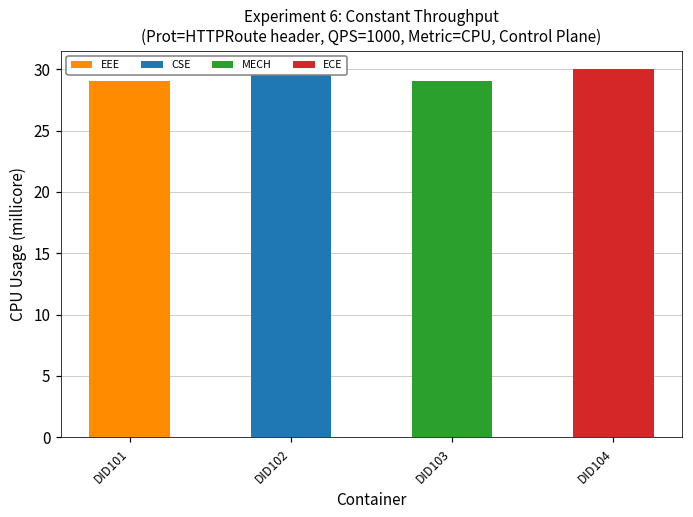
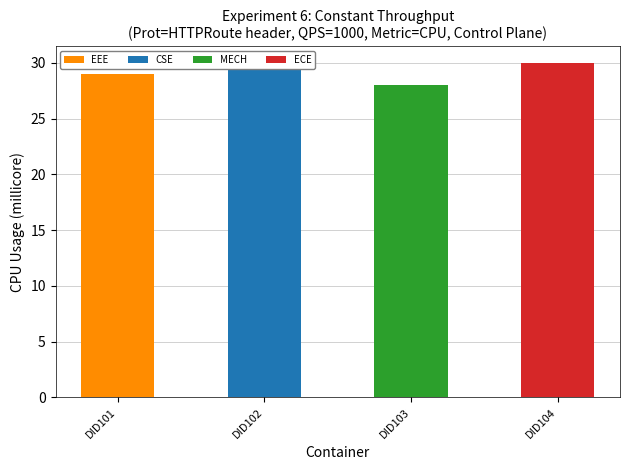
DID103: 29 -> 28
